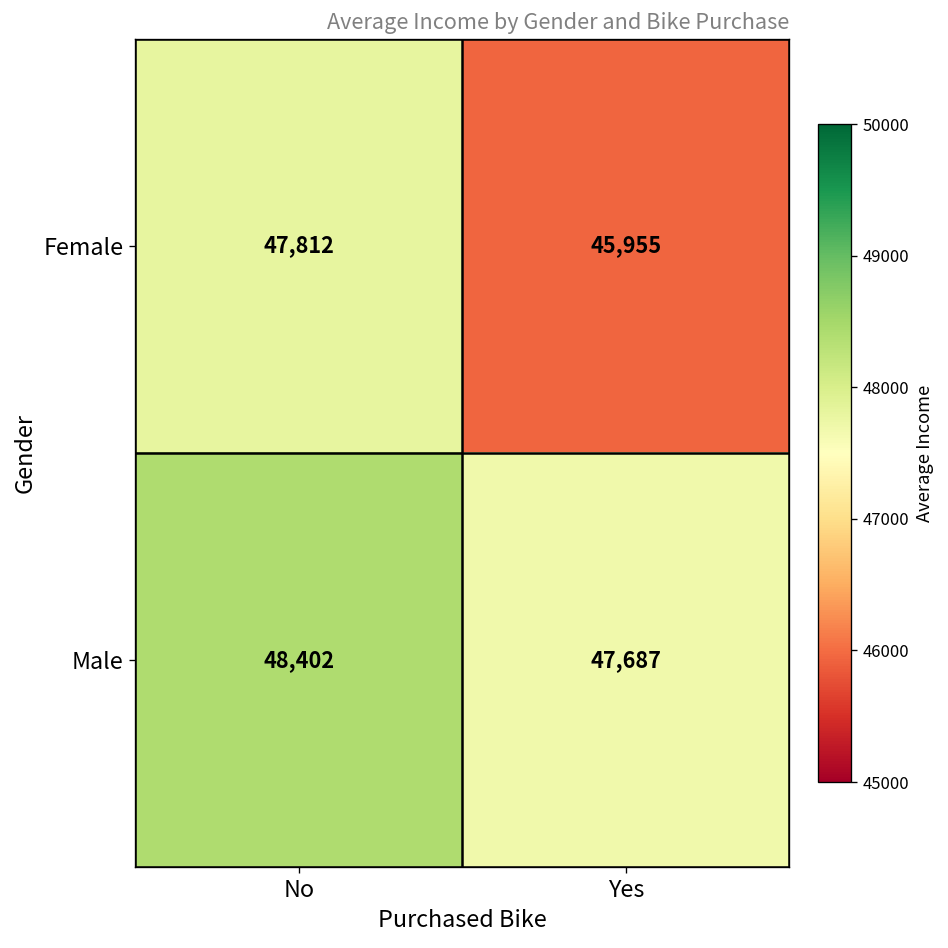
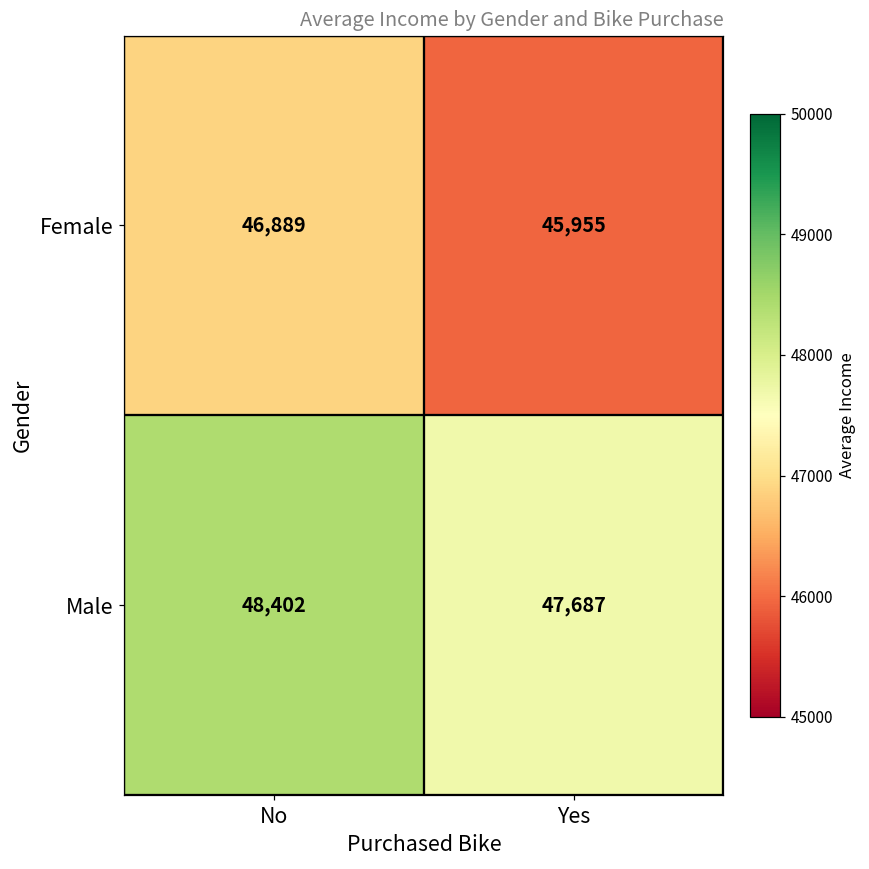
Female, No: 47,812 -> 46,889
